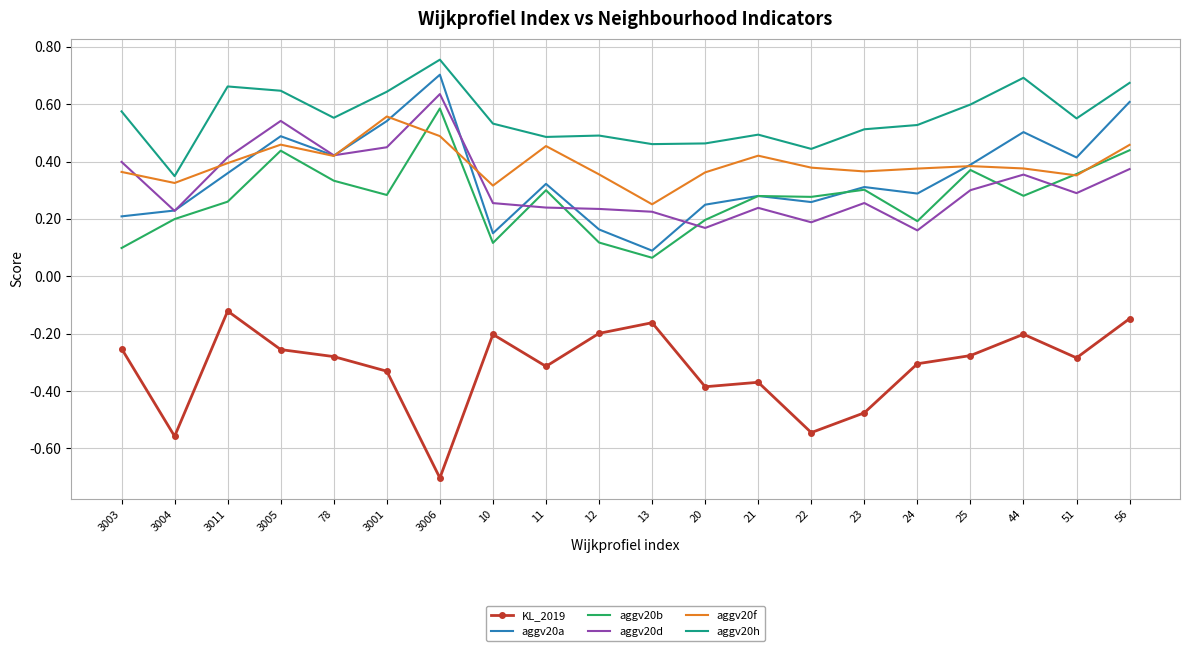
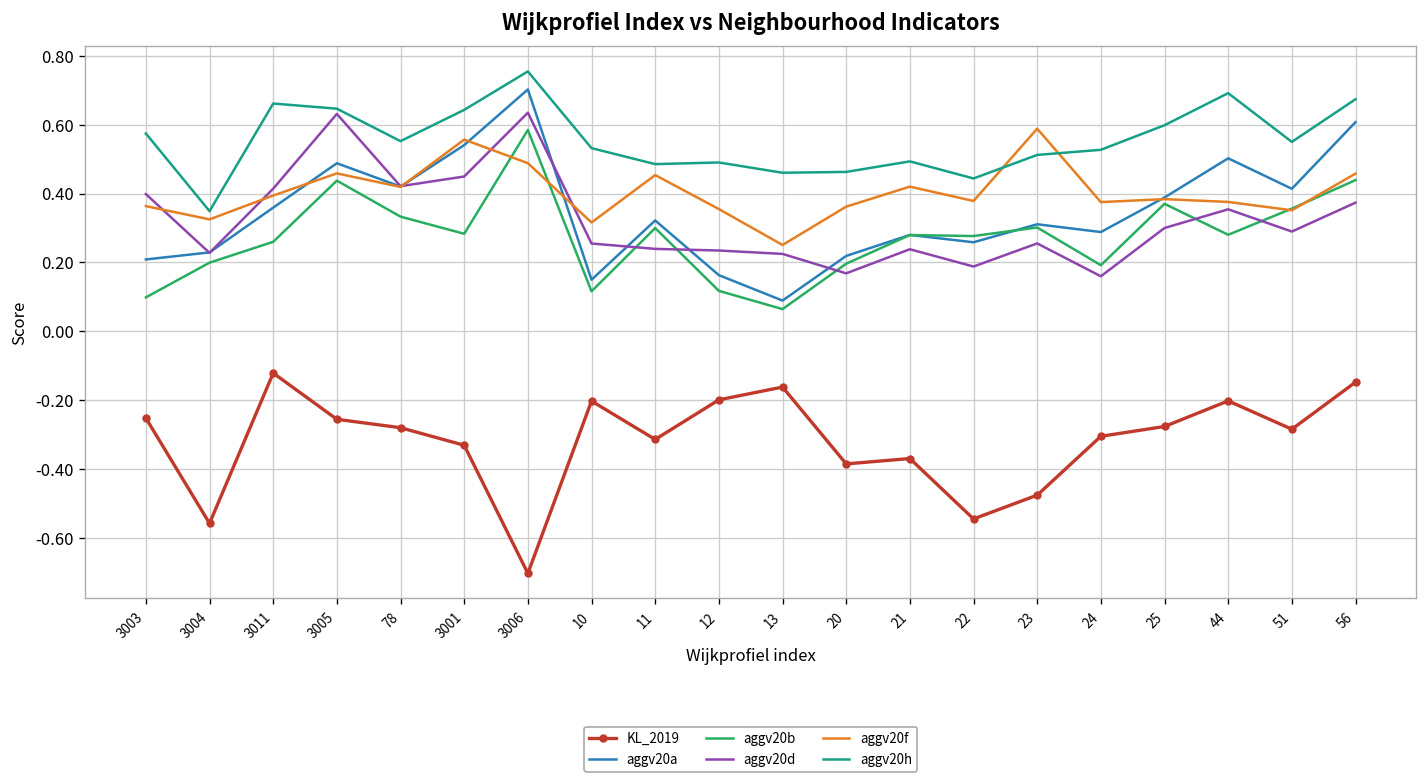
aggv20d, 3005: 0.54 -> 0.63
aggv20a, 20: 0.25 -> 0.22
aggv20f, 23: 0.37 -> 0.59
